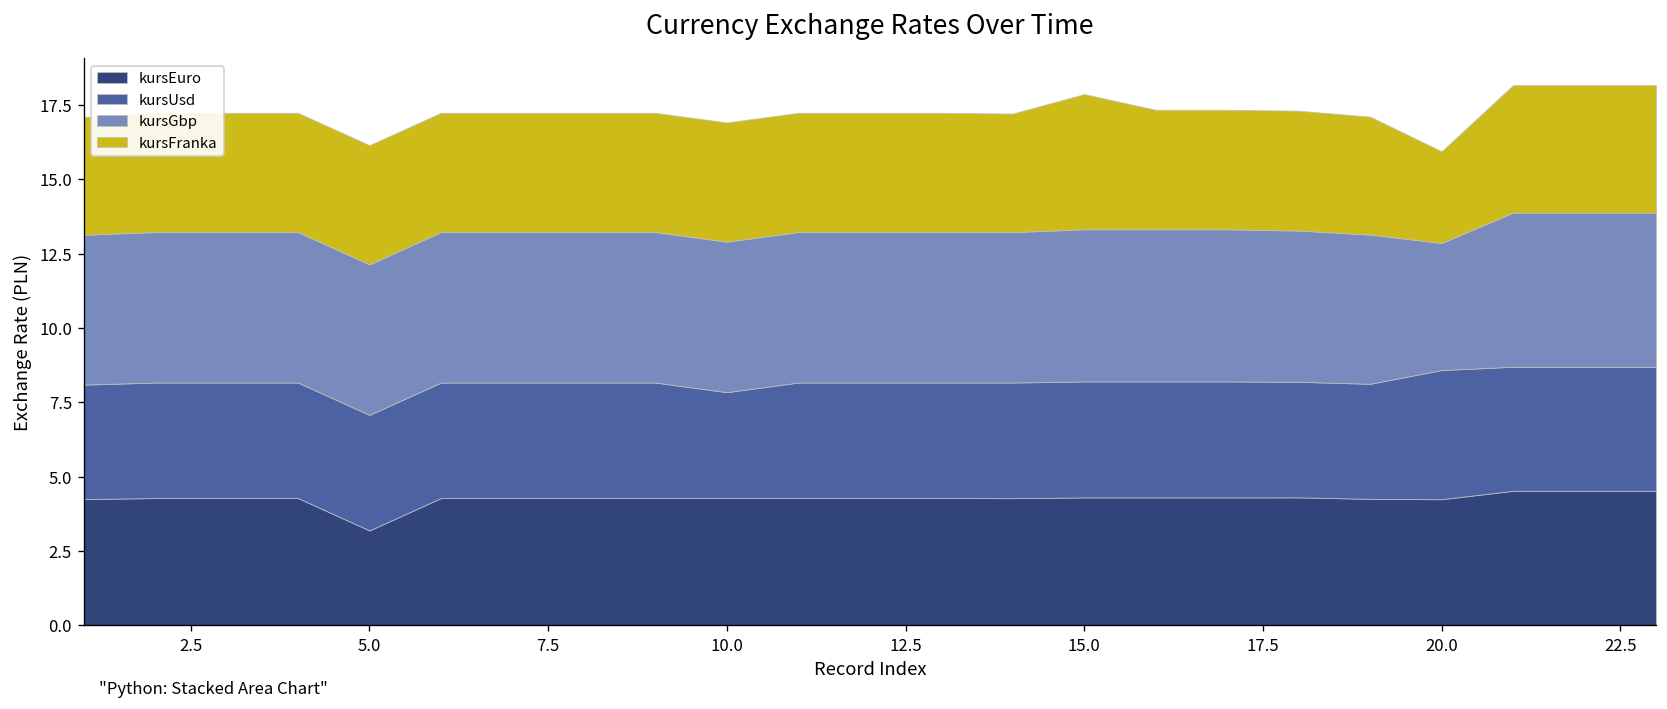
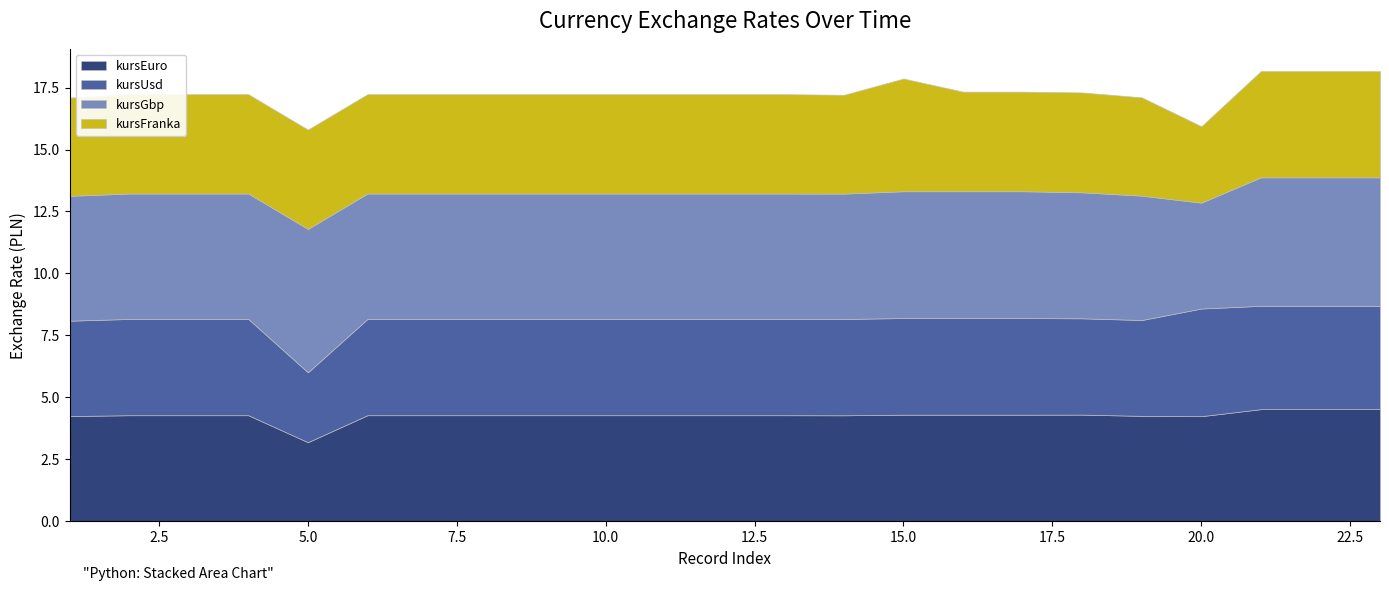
kursUsd, 5.0: 3.9 -> 2.8
kursGbp, 5.0: 5.1 -> 5.8
kursUsd, 10.0: 3.6 -> 3.9
